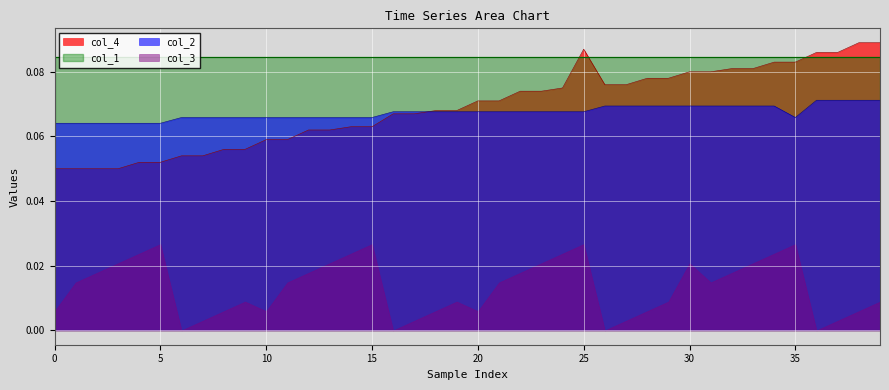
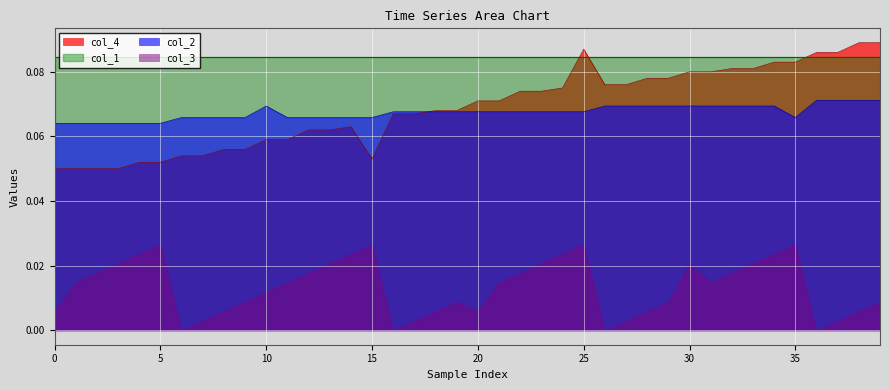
col_2, 10: 0.066 -> 0.069
col_3, 10: 0.006 -> 0.012
col_4, 15: 0.063 -> 0.053
